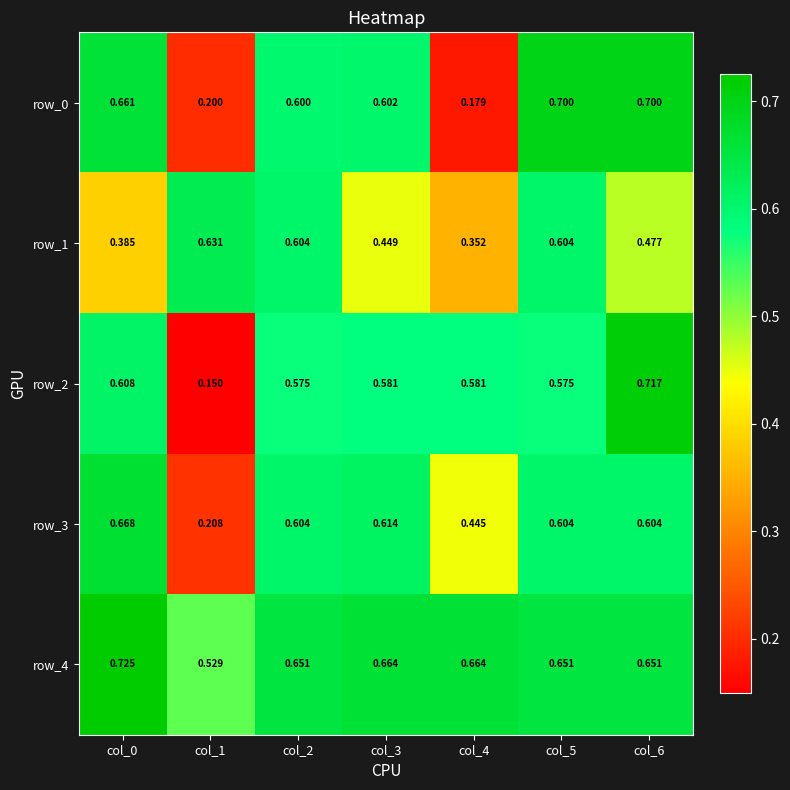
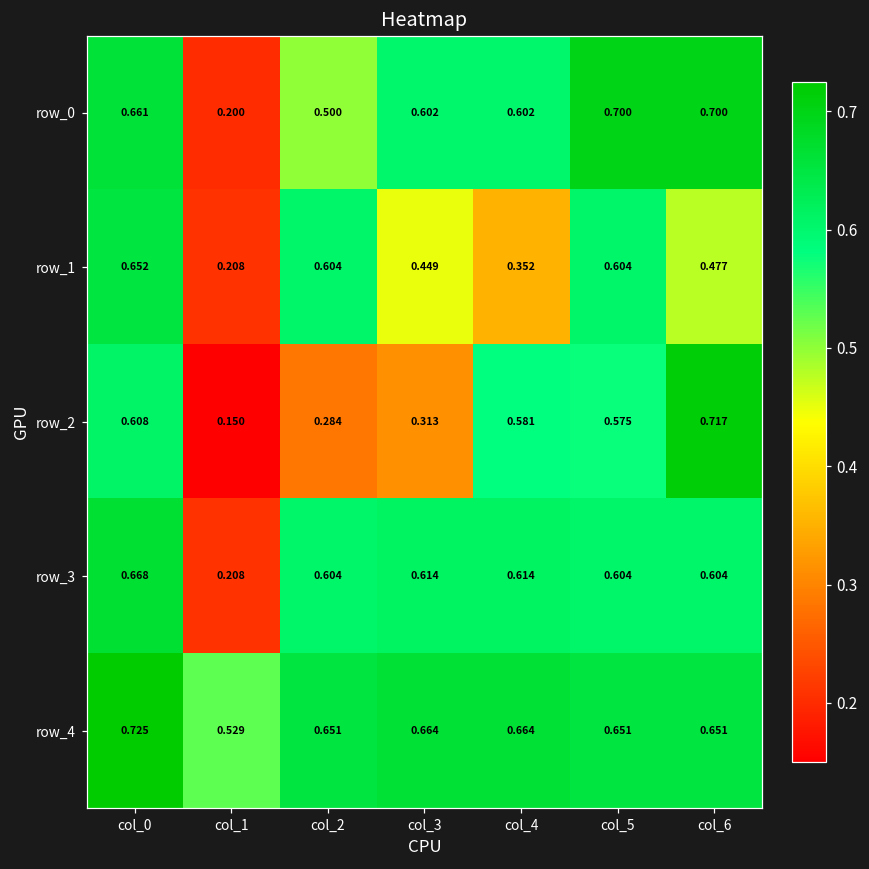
row_0, col_2: 0.600 -> 0.500
row_0, col_4: 0.179 -> 0.602
row_1, col_0: 0.385 -> 0.652
row_1, col_1: 0.631 -> 0.208
row_2, col_2: 0.575 -> 0.284
row_2, col_3: 0.581 -> 0.313
row_3, col_4: 0.445 -> 0.614
